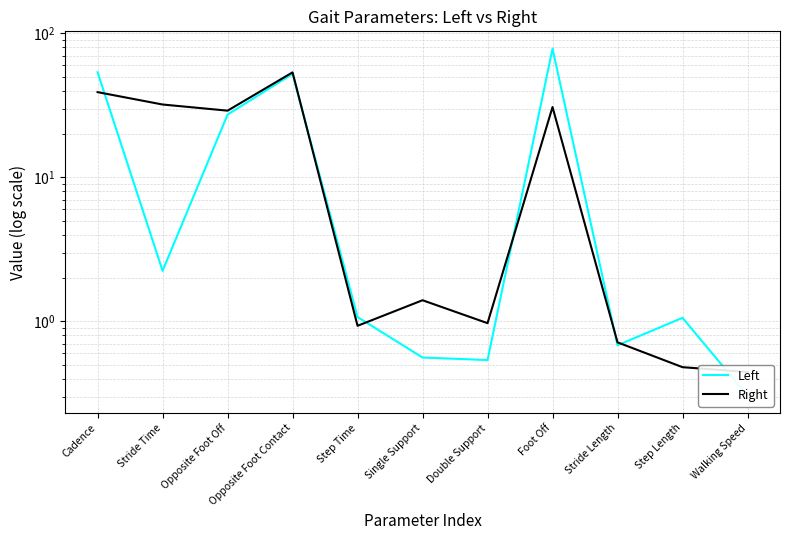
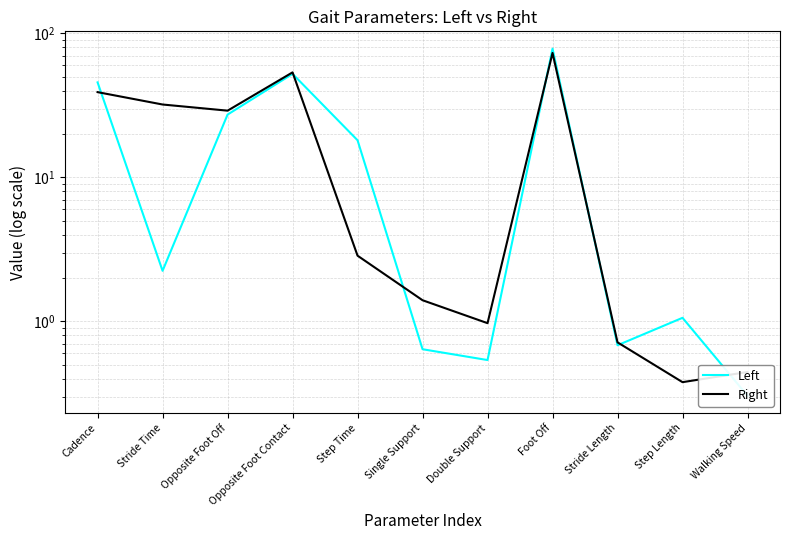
Left, Cadence: 54 -> 46
Left, Step Time: 1.1 -> 18
Right, Step Time: 0.9 -> 2.9
Left, Single Support: 0.56 -> 0.6
Right, Foot Off: 31 -> 70
Right, Step Length: 0.48 -> 0.38
